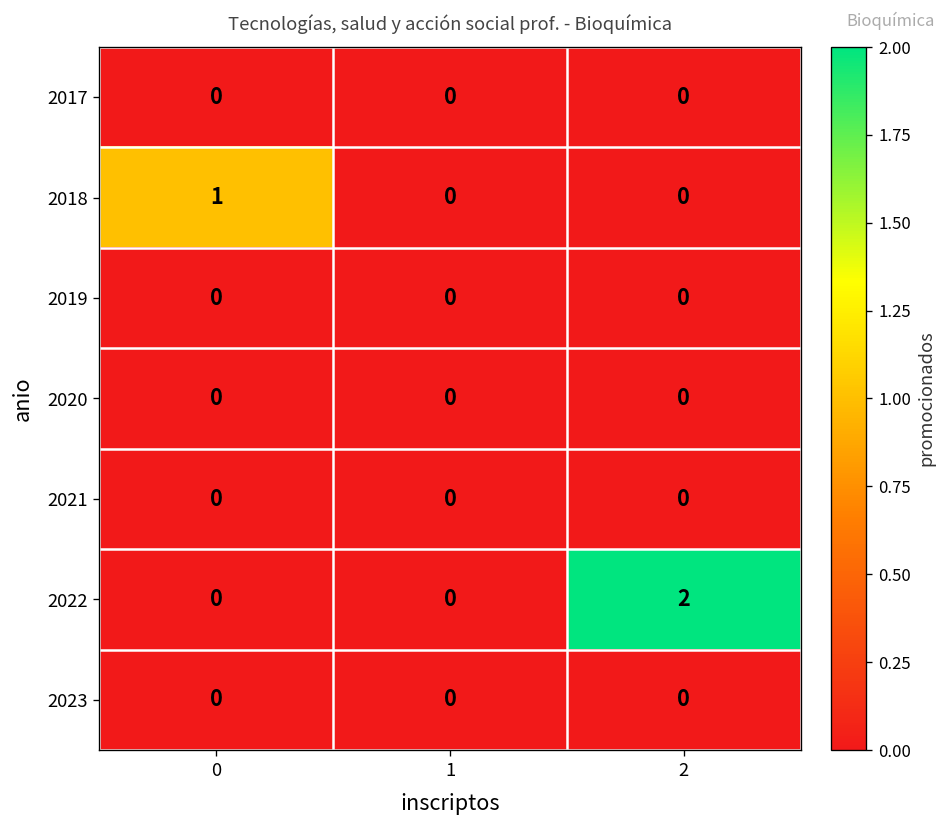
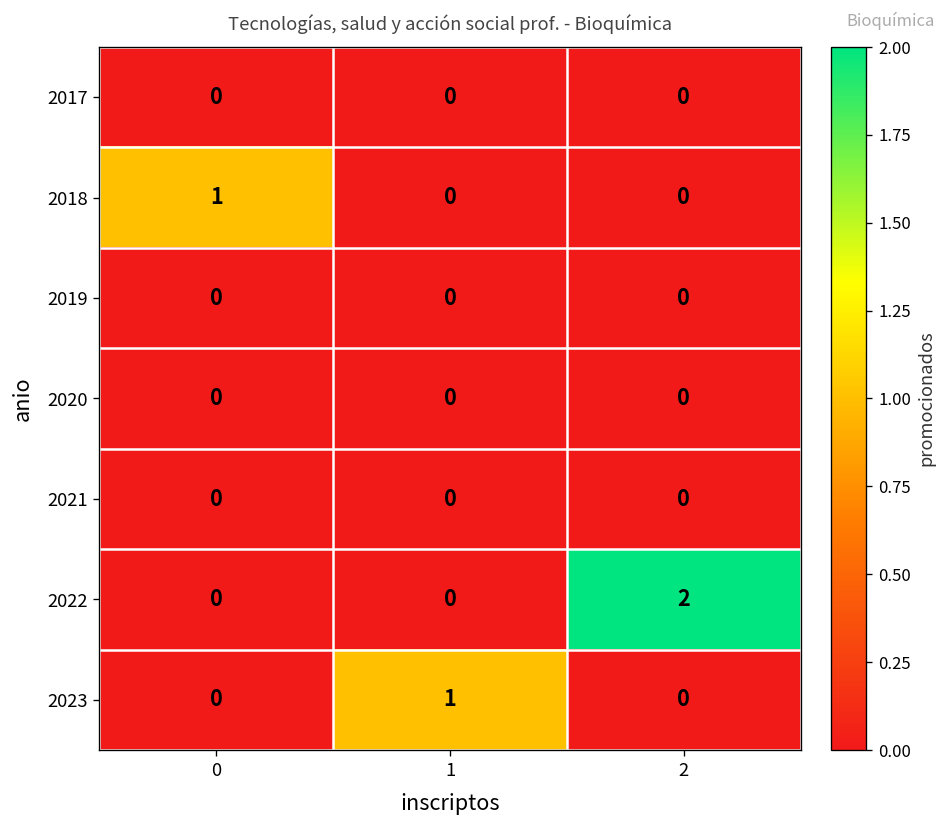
2023, 1: 0 -> 1
